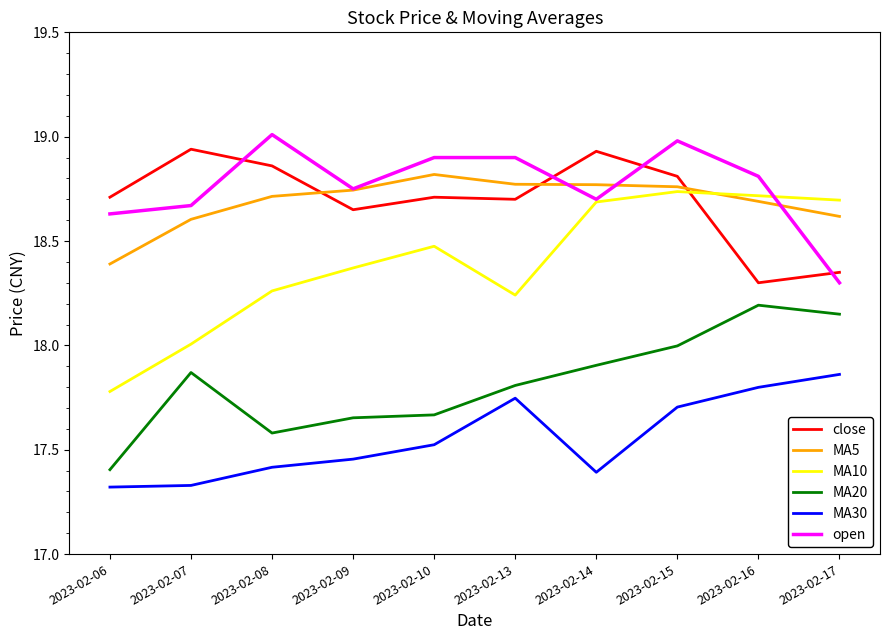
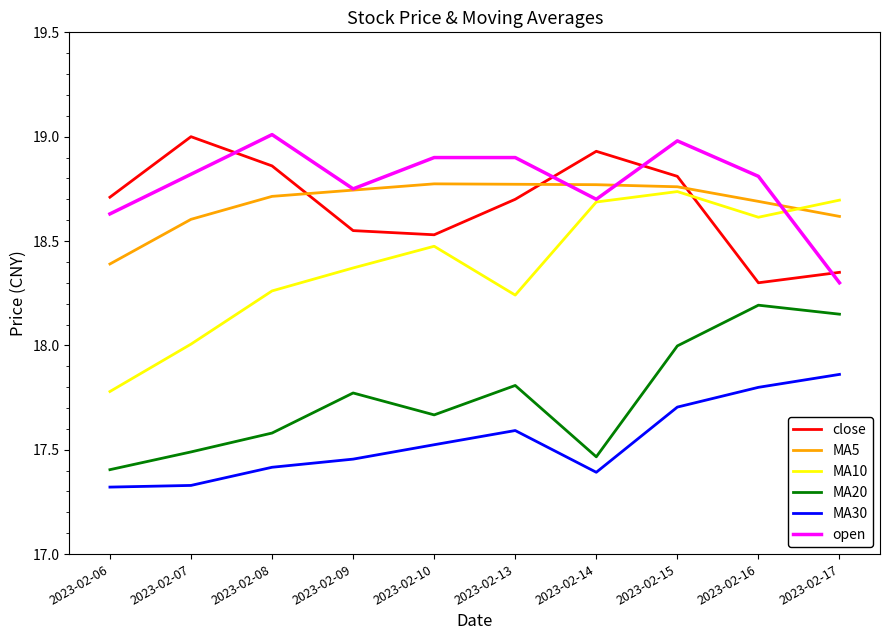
close, 2023-02-07: 18.94 -> 19.00
MA20, 2023-02-07: 17.87 -> 17.49
open, 2023-02-07: 18.67 -> 18.82
close, 2023-02-09: 18.65 -> 18.55
MA20, 2023-02-09: 17.65 -> 17.77
close, 2023-02-10: 18.71 -> 18.53
MA5, 2023-02-10: 18.82 -> 18.77
MA30, 2023-02-13: 17.75 -> 17.59
MA20, 2023-02-14: 17.90 -> 17.47
MA10, 2023-02-16: 18.72 -> 18.61
